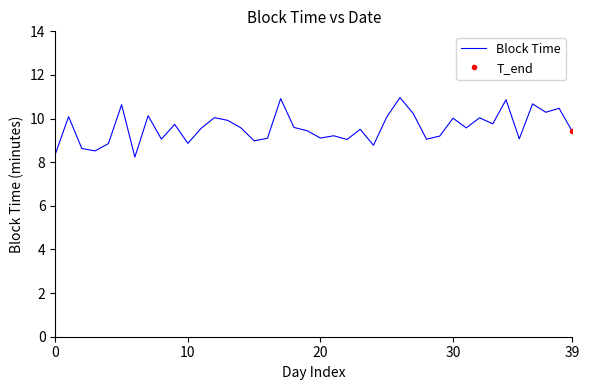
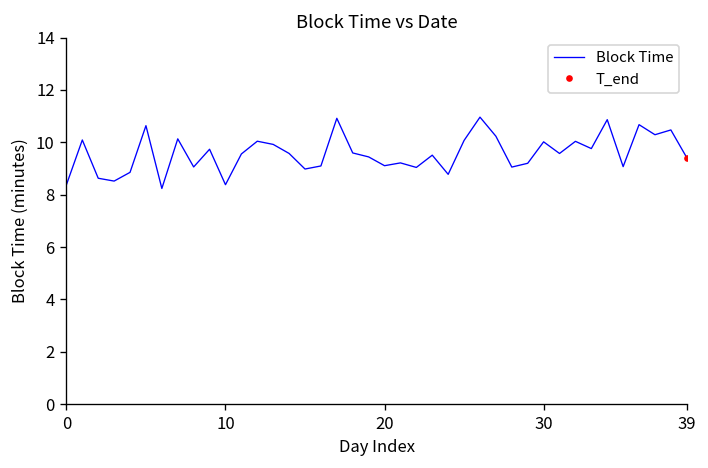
Block Time, 10: 8.9 -> 8.4
